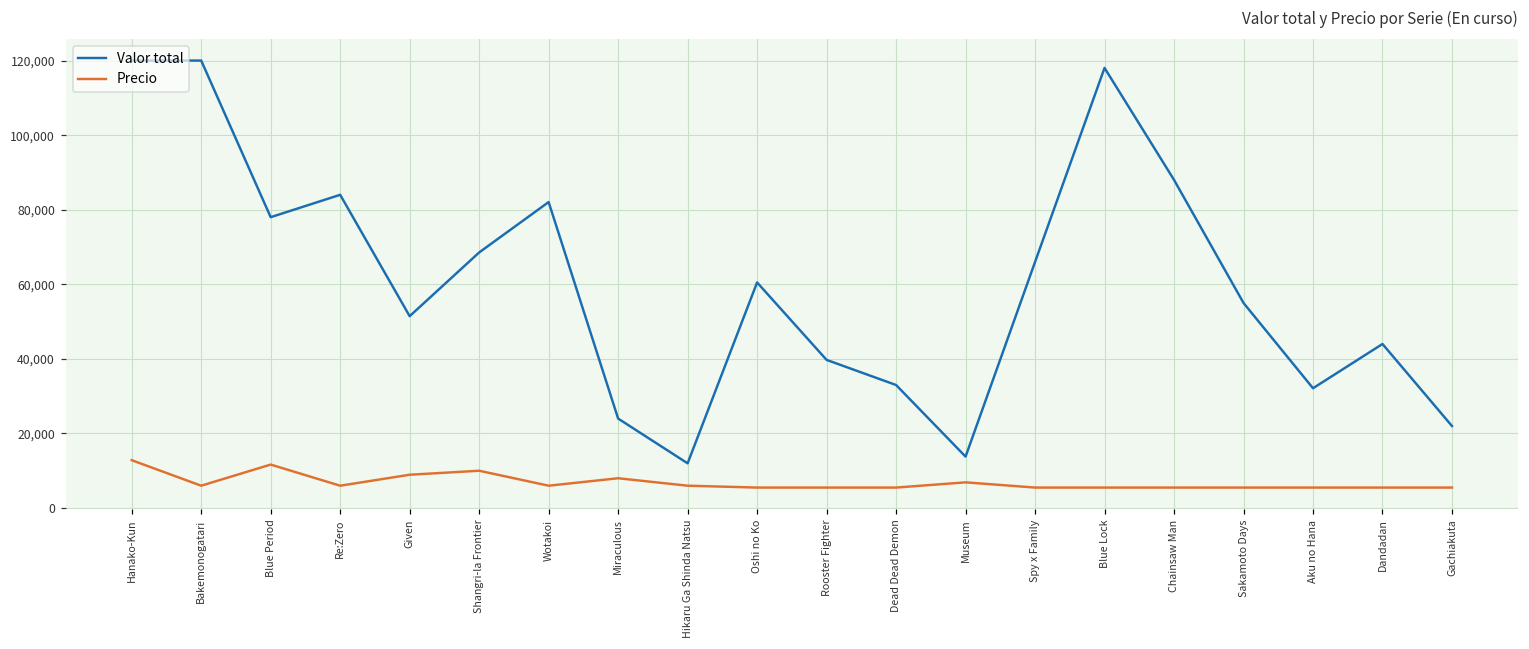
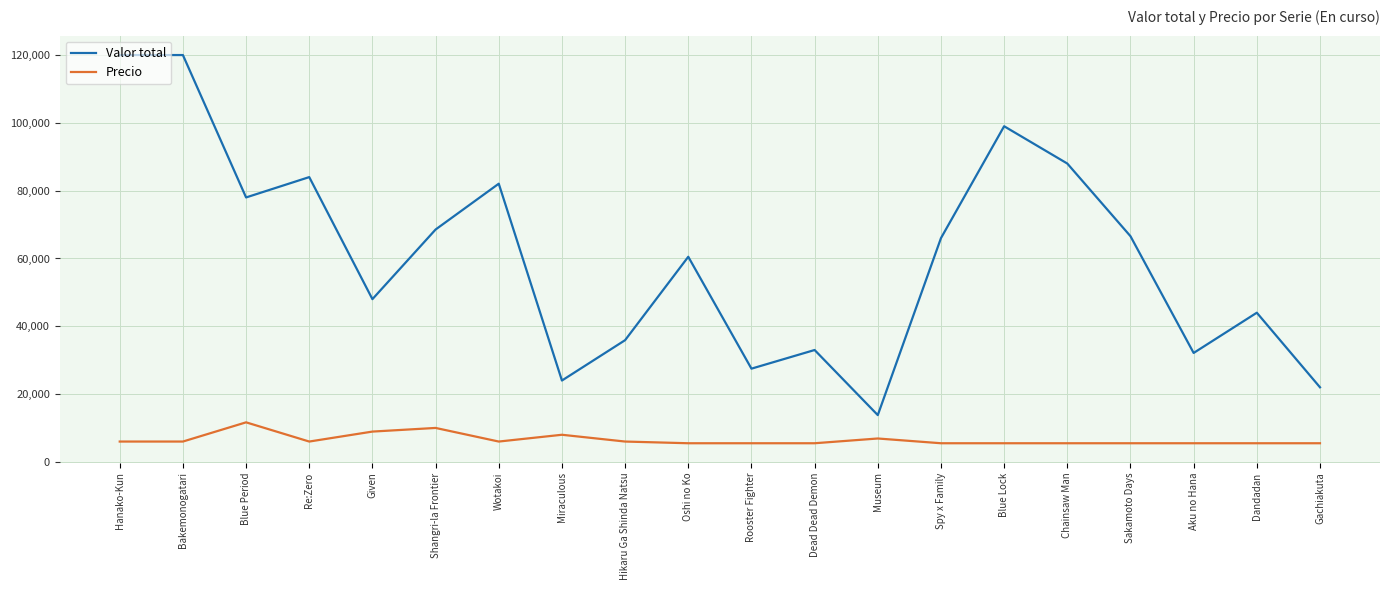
Precio, Hanako-Kun: 13,000 -> 6,000
Valor total, Given: 51,000 -> 48,000
Valor total, Hikaru Ga Shinda Natsu: 12,000 -> 36,000
Valor total, Rooster Fighter: 40,000 -> 28,000
Valor total, Blue Lock: 118,000 -> 99,000
Valor total, Sakamoto Days: 55,000 -> 67,000
